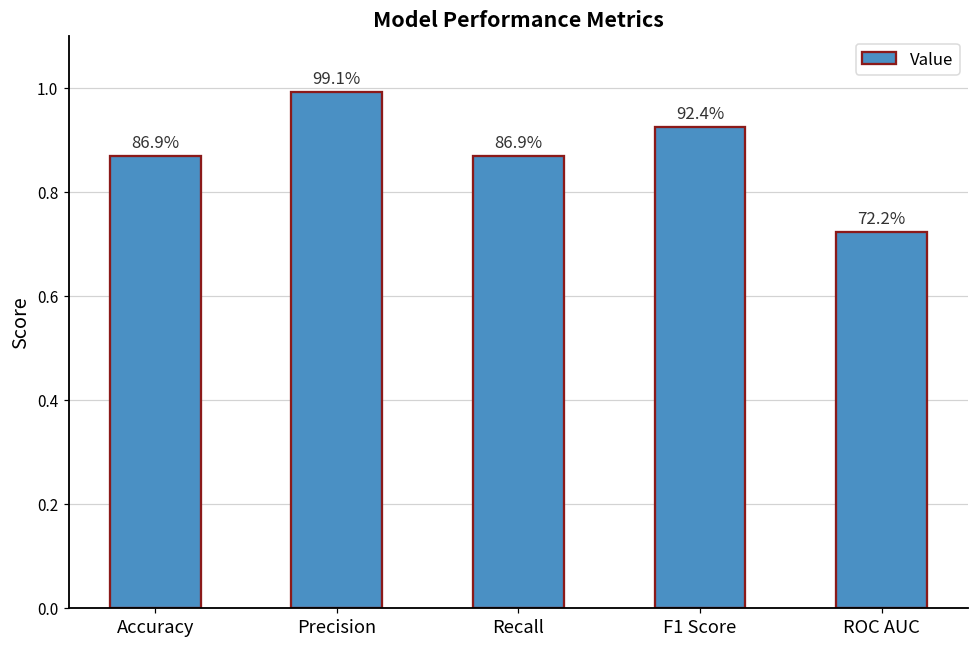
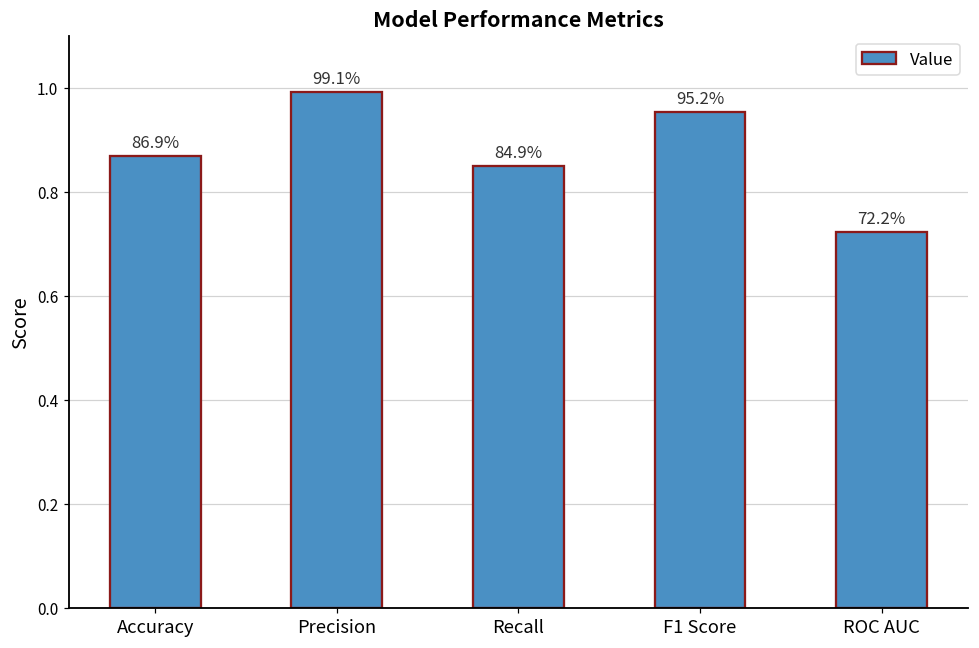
Recall: 86.9% -> 84.9%
F1 Score: 92.4% -> 95.2%
